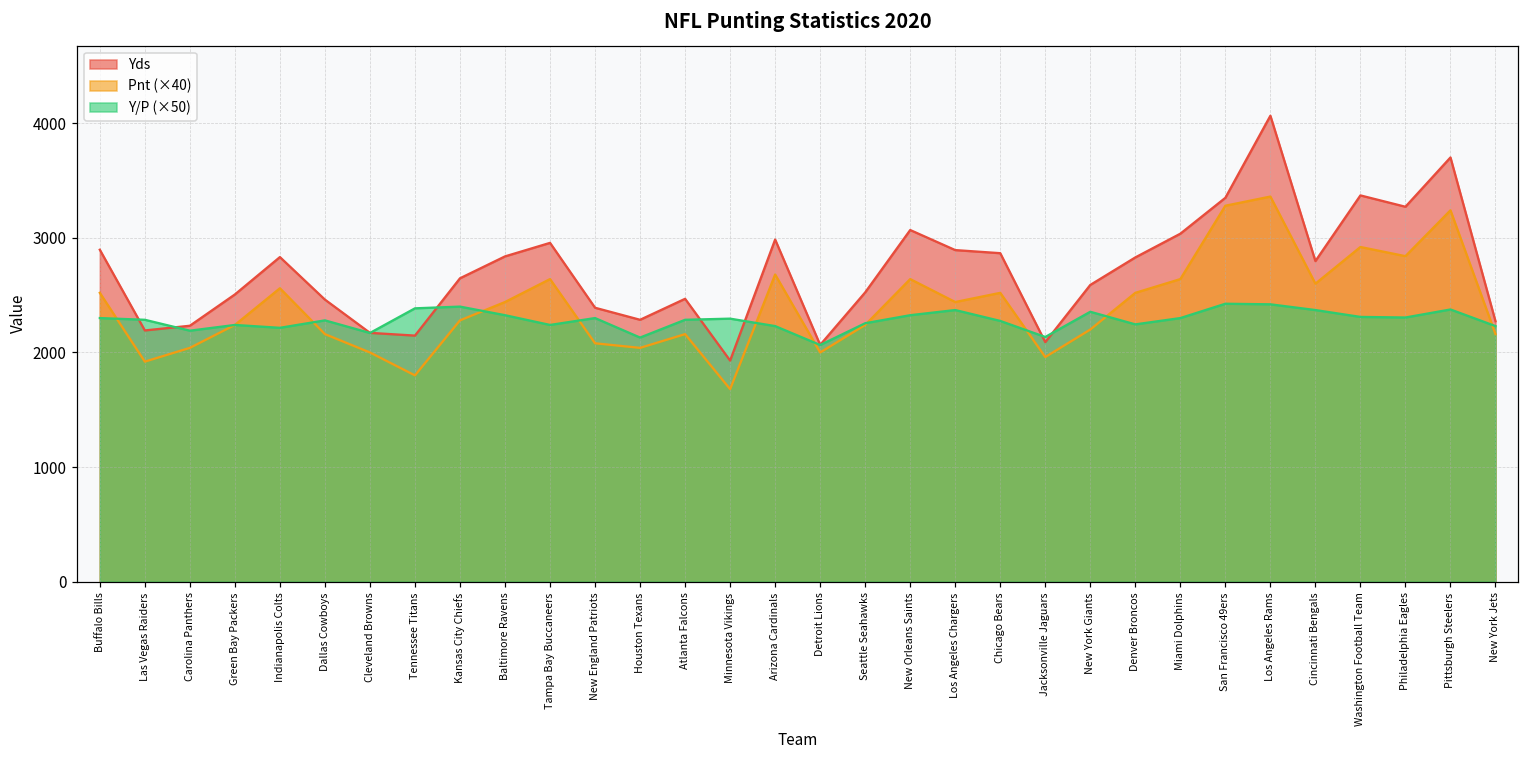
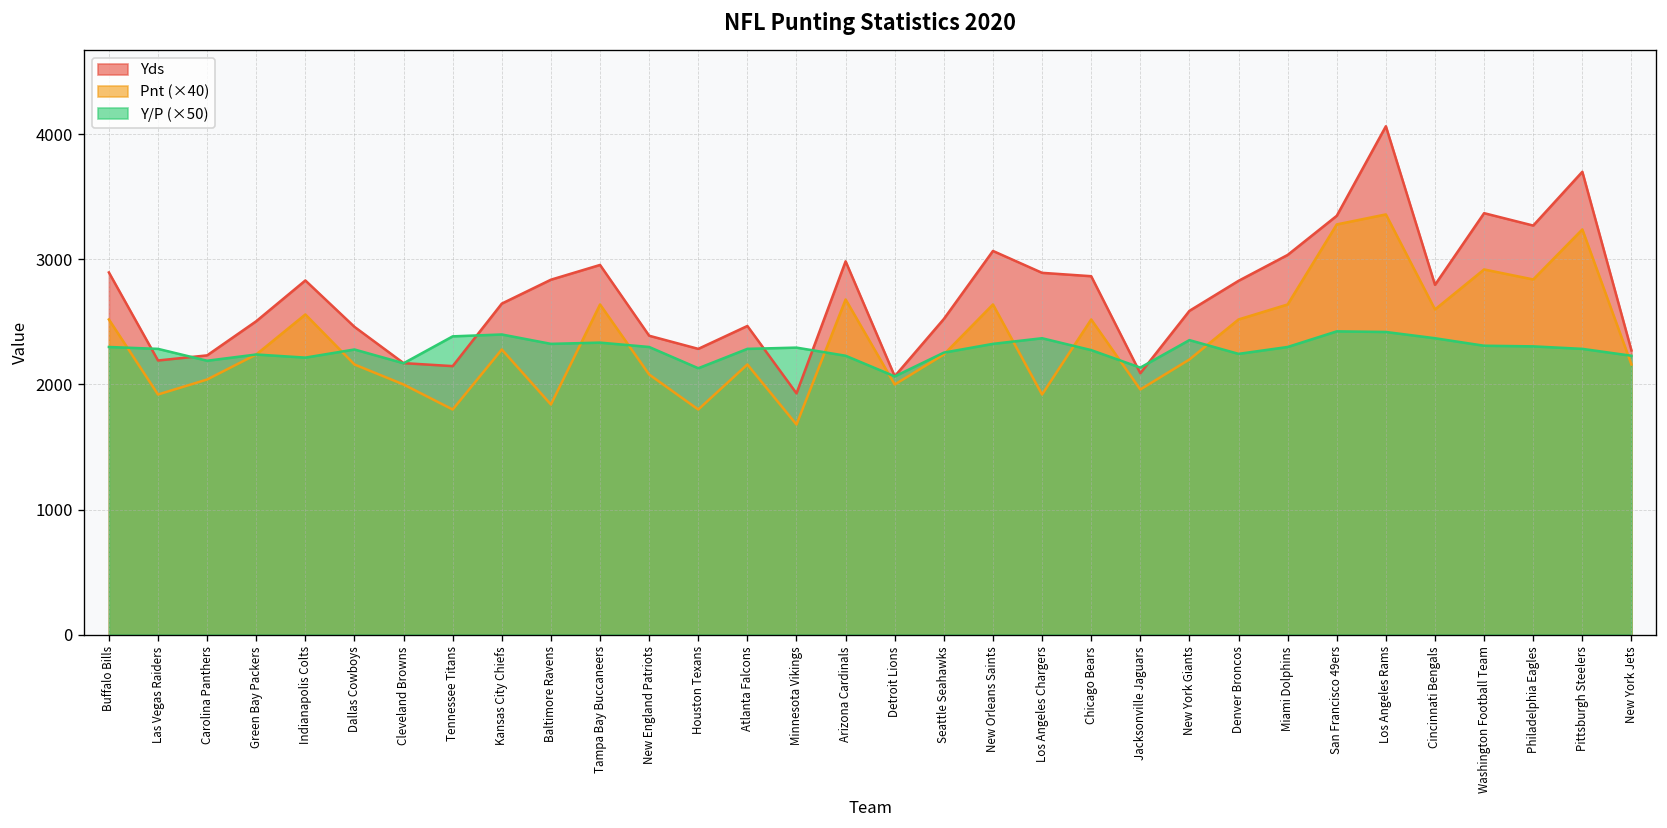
Pnt (×40), Baltimore Ravens: 2440 -> 1840
Y/P (×50), Tampa Bay Buccaneers: 2240 -> 2340
Pnt (×40), Houston Texans: 2040 -> 1800
Pnt (×40), Los Angeles Chargers: 2440 -> 1920
Y/P (×50), Pittsburgh Steelers: 2380 -> 2290
